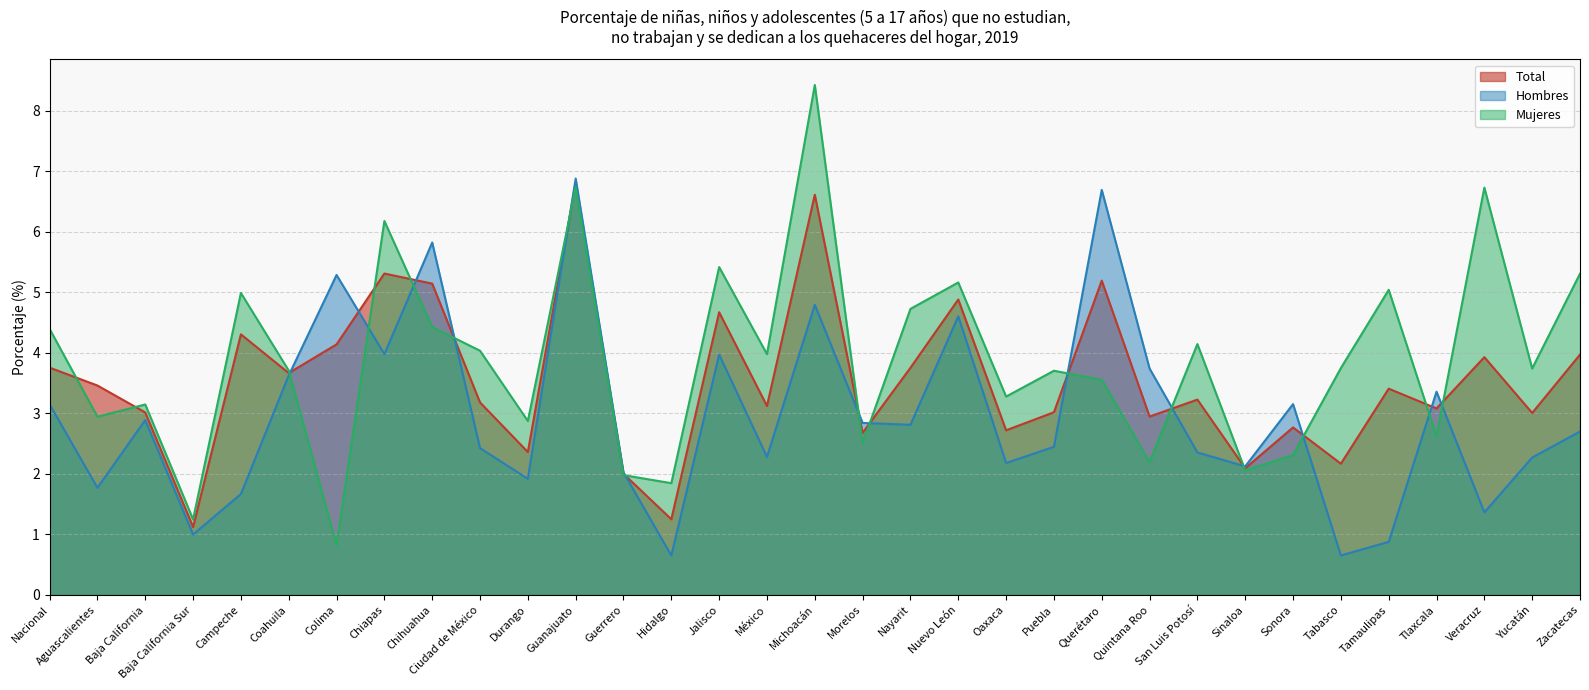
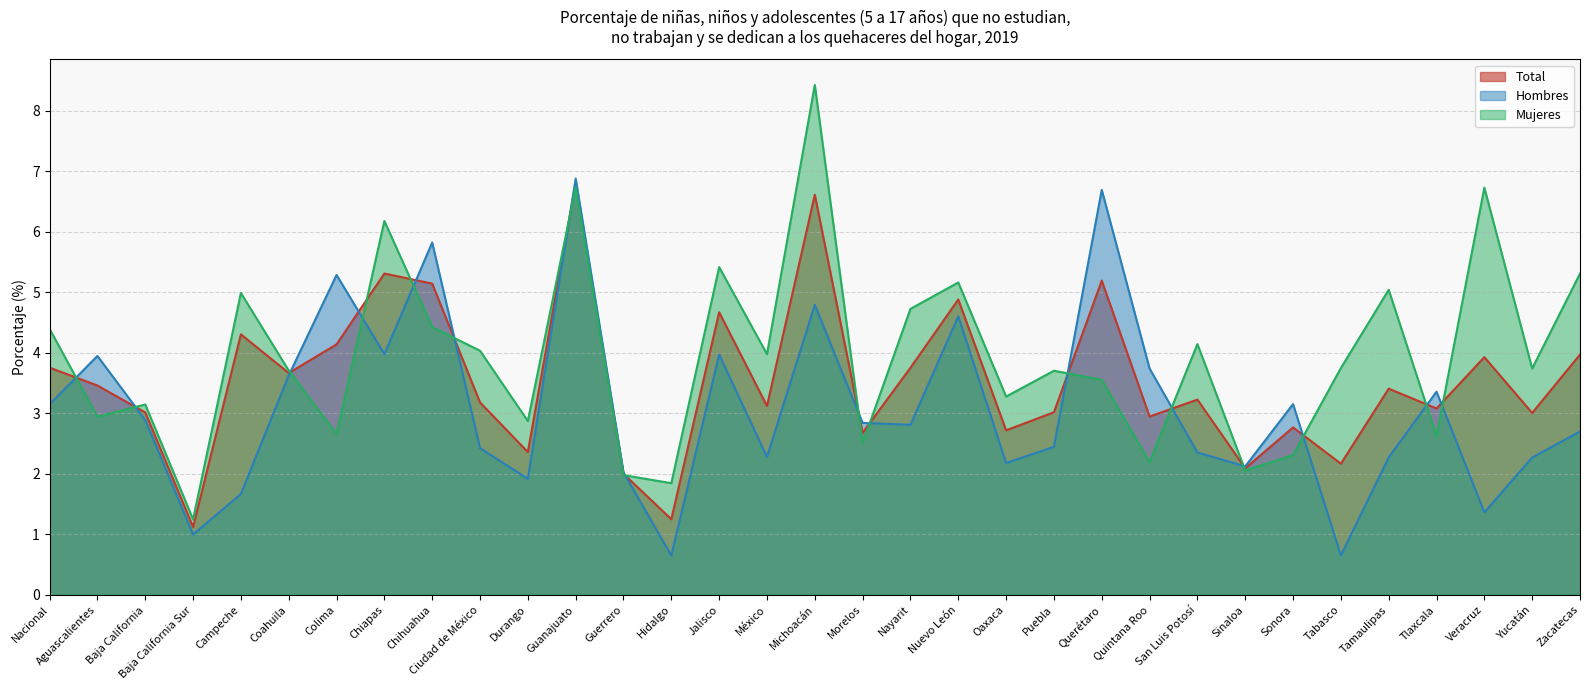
Hombres, Aguascalientes: 1.8 -> 3.9
Mujeres, Colima: 0.8 -> 2.7
Hombres, Tamaulipas: 0.9 -> 2.3
